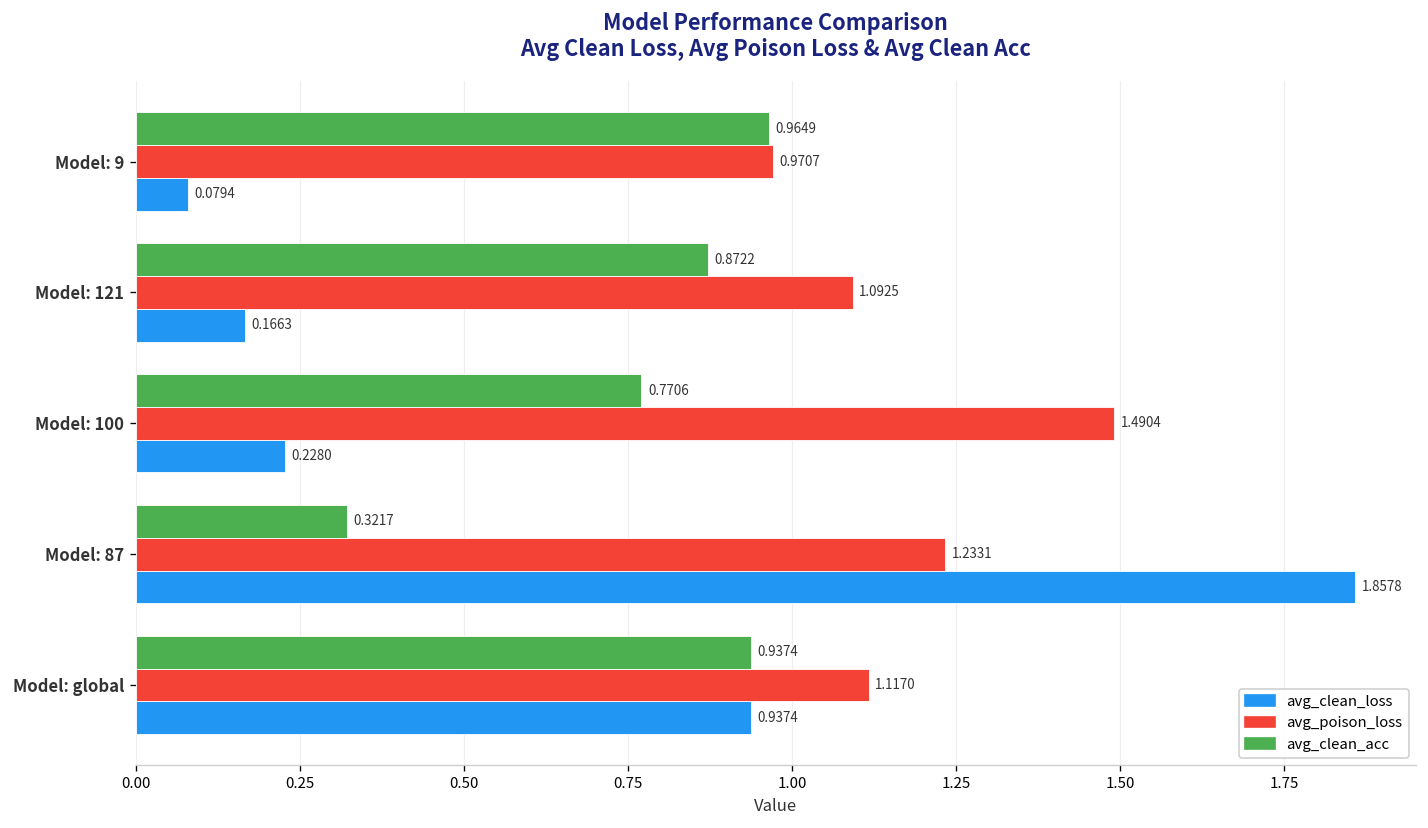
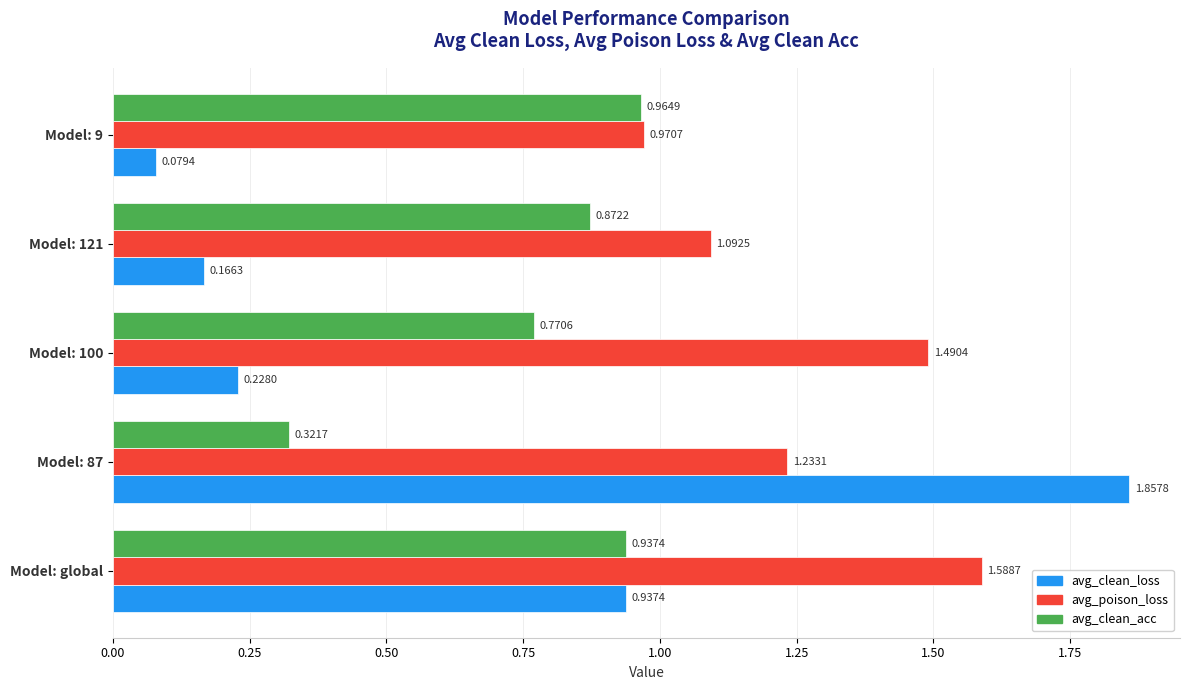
avg_poison_loss, Model: global: 1.1170 -> 1.5887
